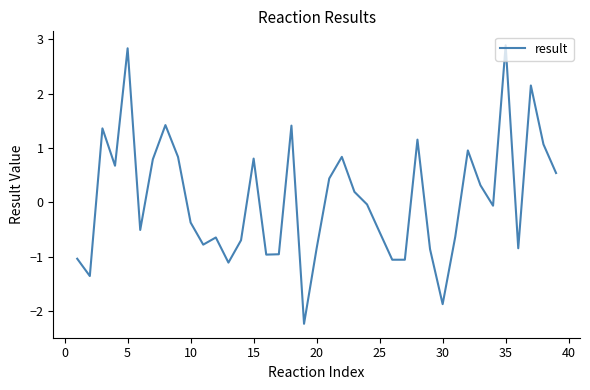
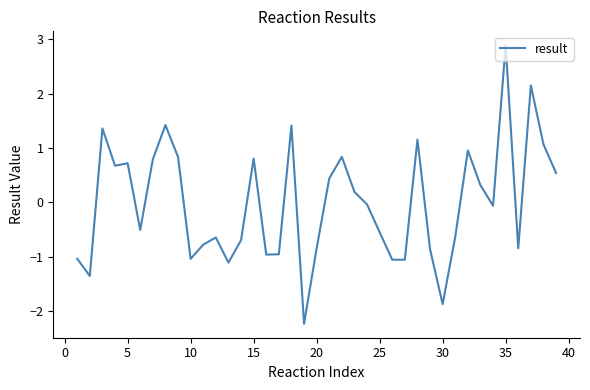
5: 2.8 -> 0.7
10: -0.4 -> -1.0
